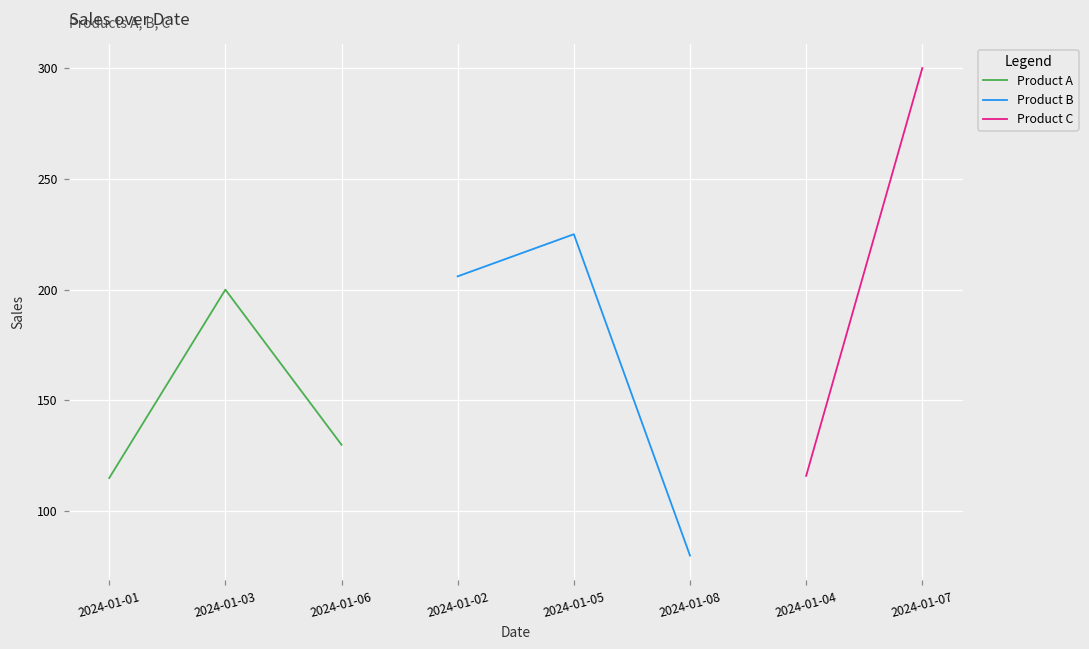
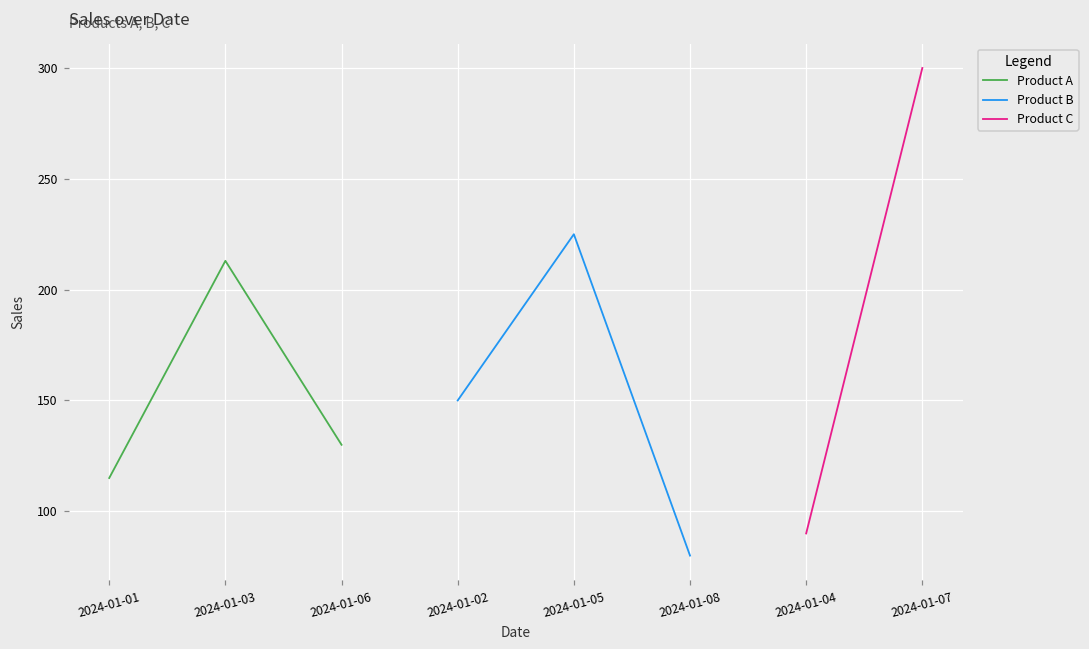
Product A, 2024-01-03: 200 -> 213
Product B, 2024-01-02: 206 -> 150
Product C, 2024-01-04: 116 -> 90
